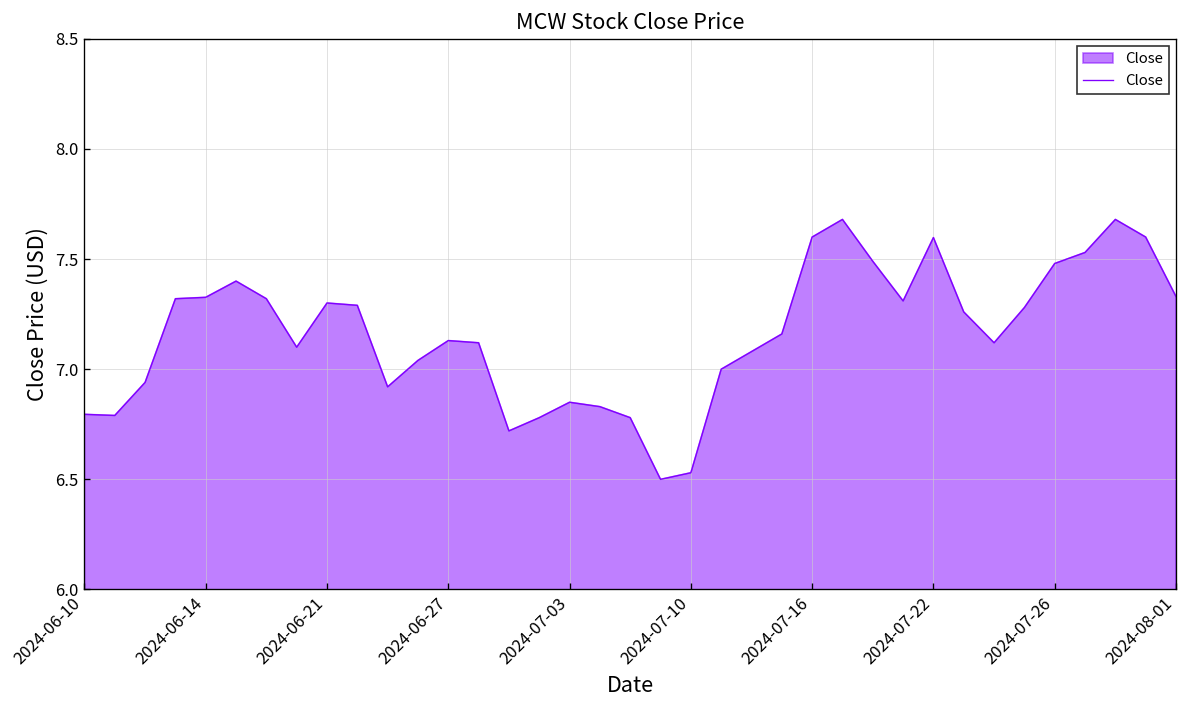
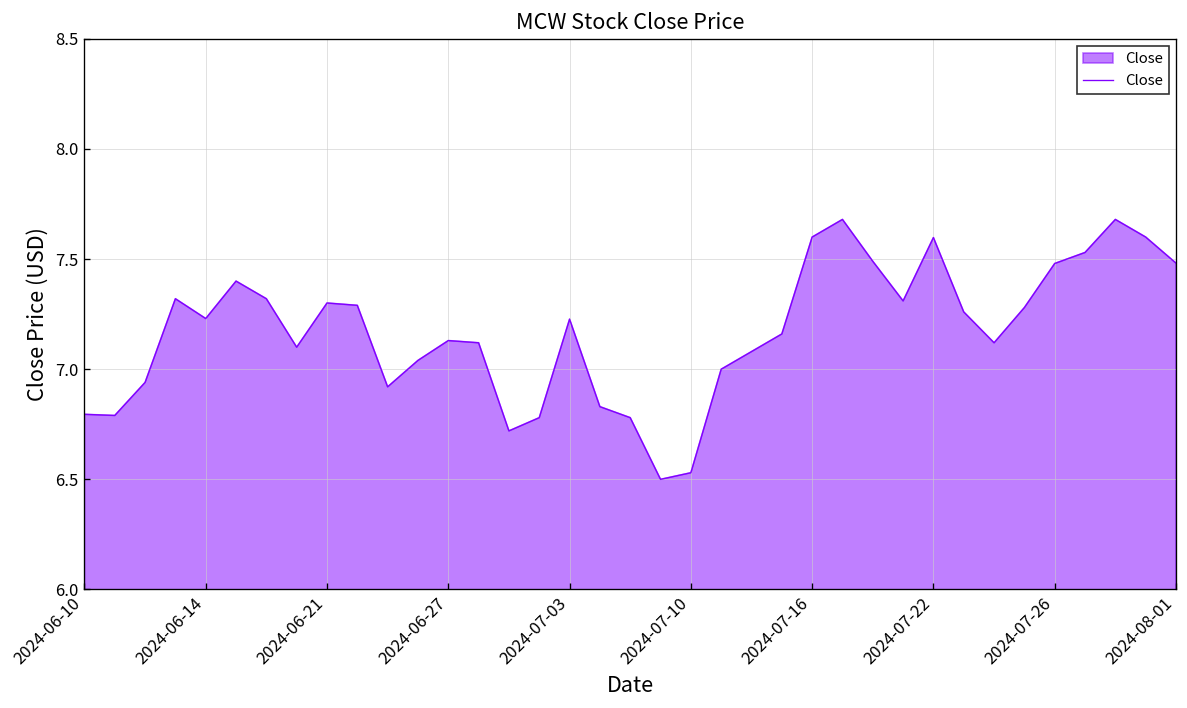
2024-06-14: 7.33 -> 7.23
2024-07-03: 6.85 -> 7.23
2024-08-01: 7.33 -> 7.48
